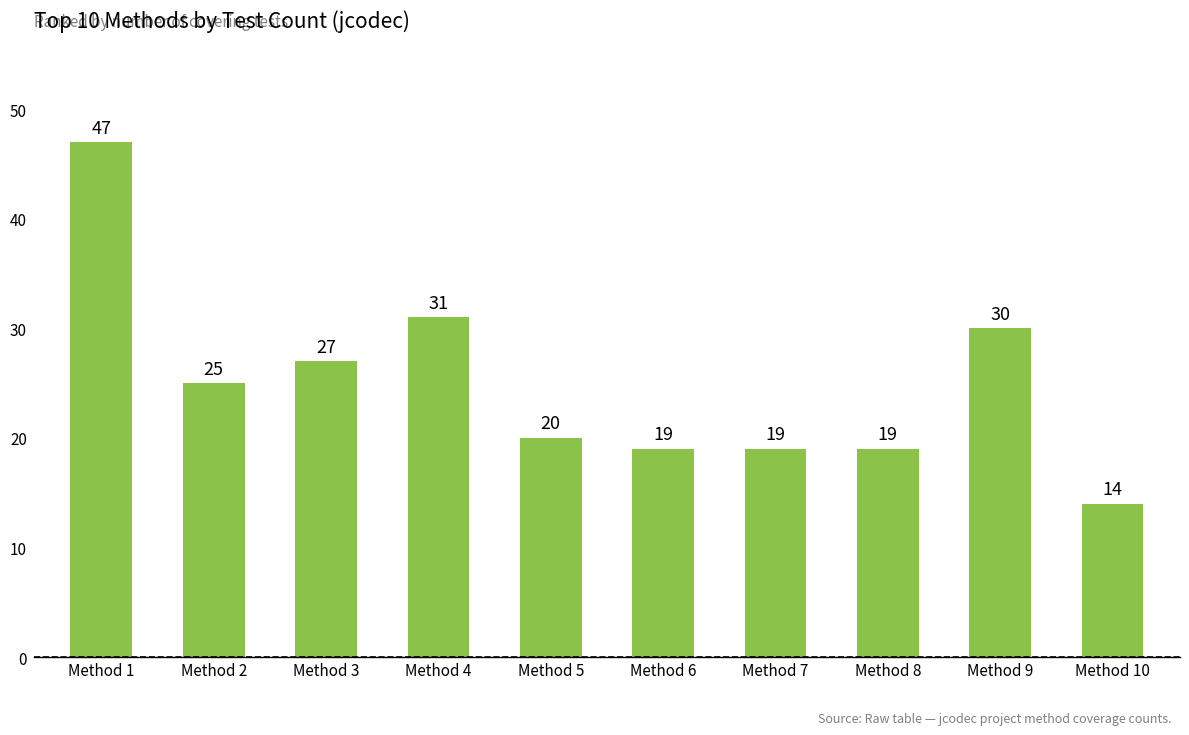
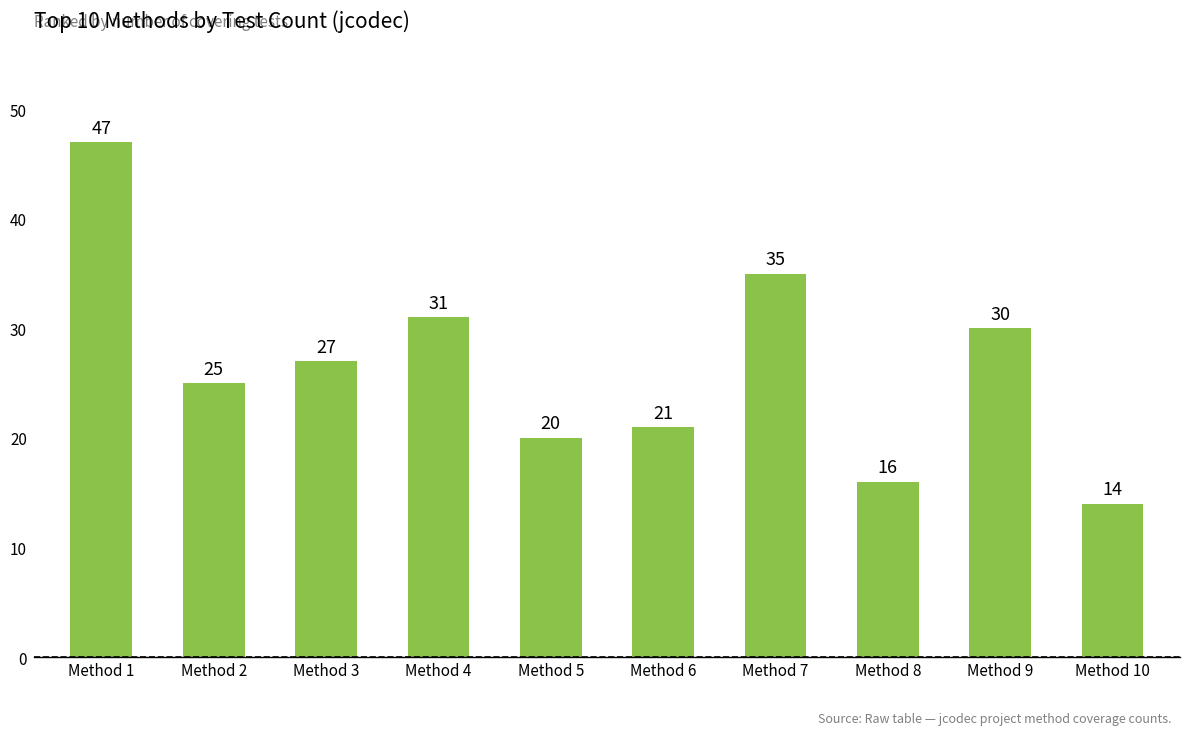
Method 6: 19 -> 21
Method 7: 19 -> 35
Method 8: 19 -> 16
